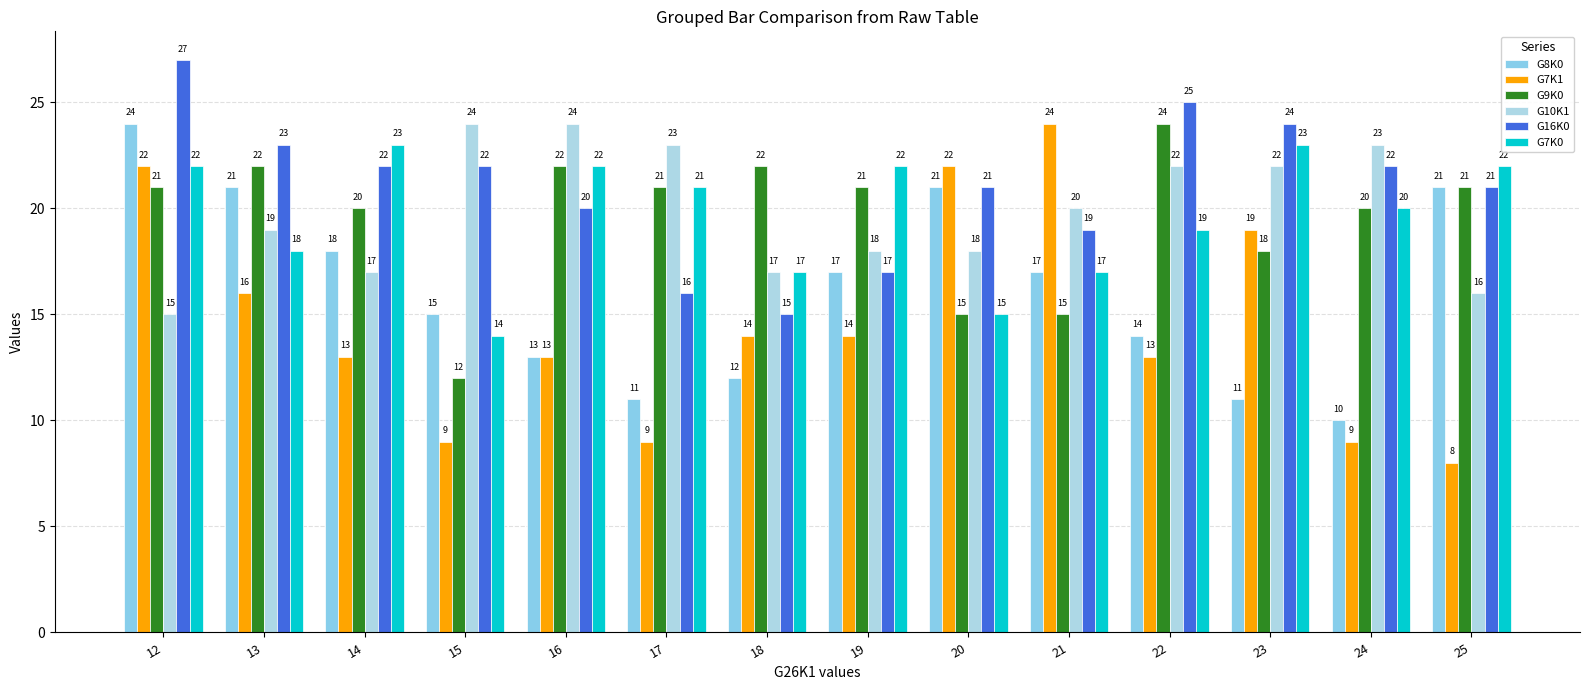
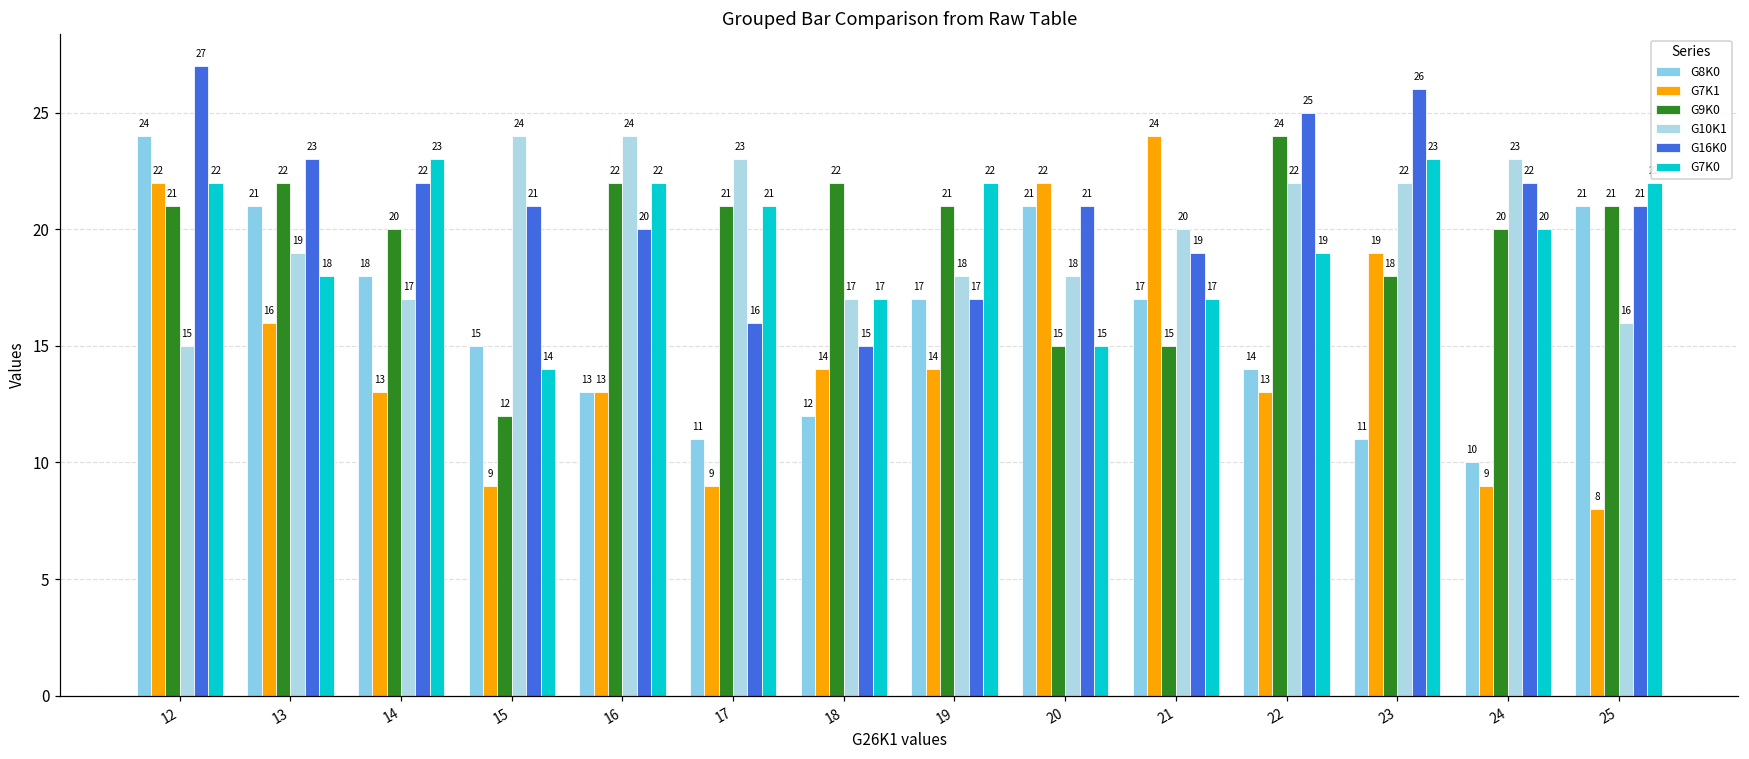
G16K0, 15: 22 -> 21
G16K0, 23: 24 -> 26
